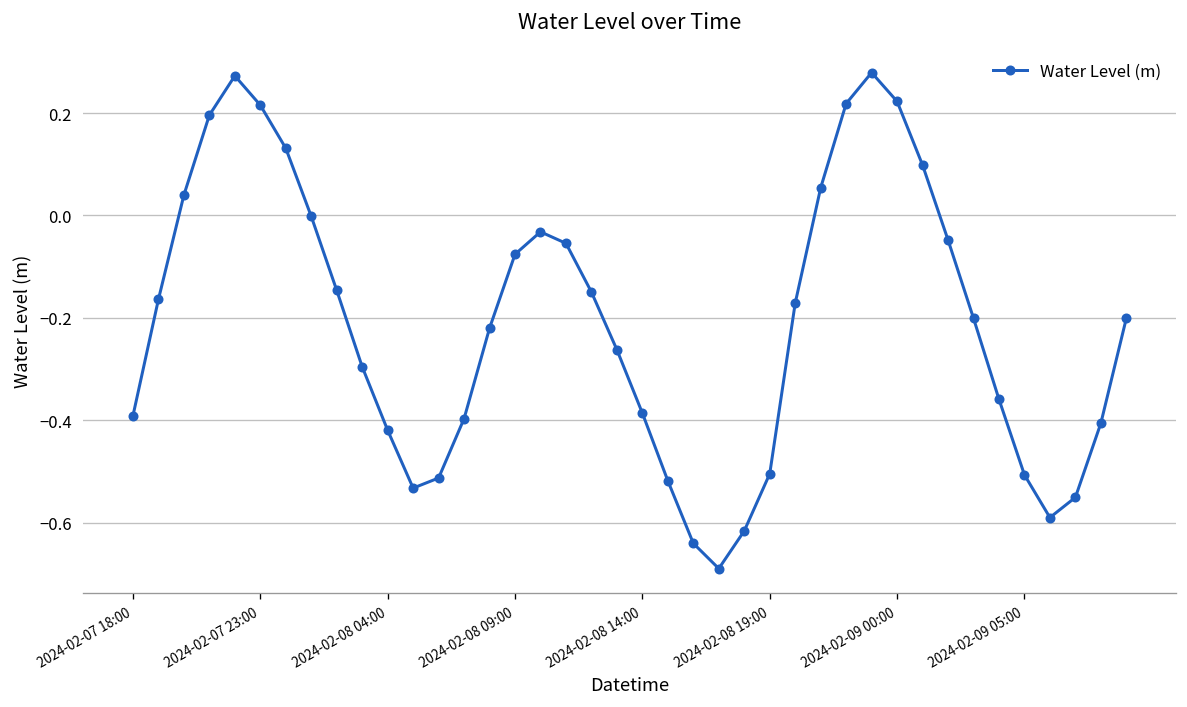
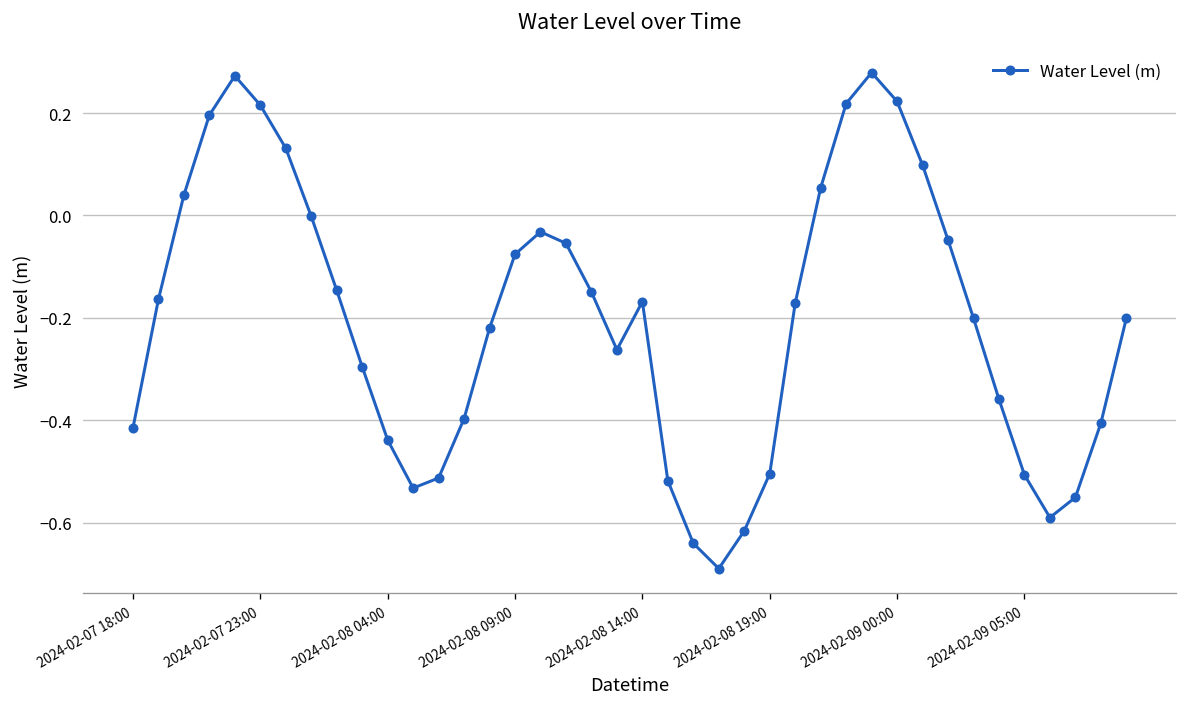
2024-02-07 18:00: -0.39 -> -0.41
2024-02-08 04:00: -0.42 -> -0.44
2024-02-08 14:00: -0.39 -> -0.17
